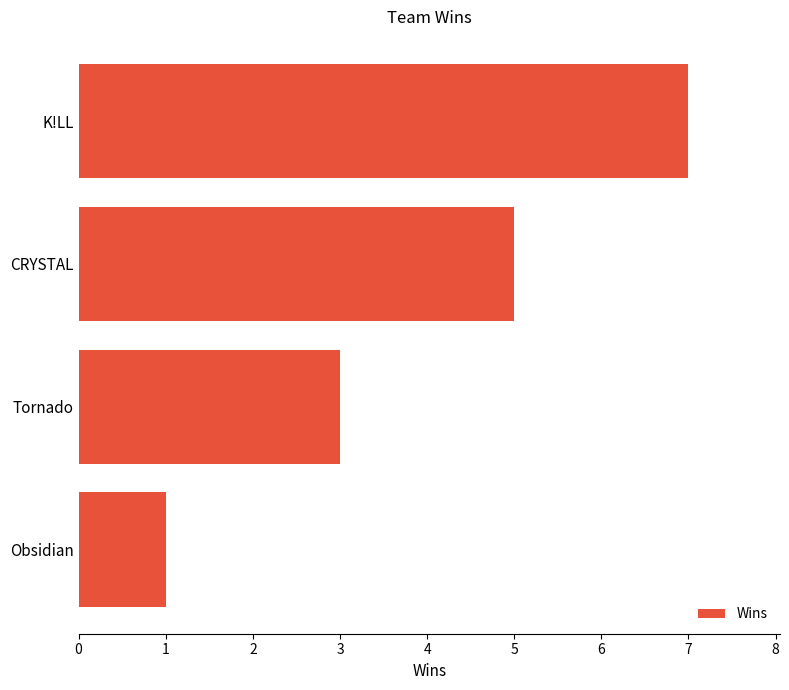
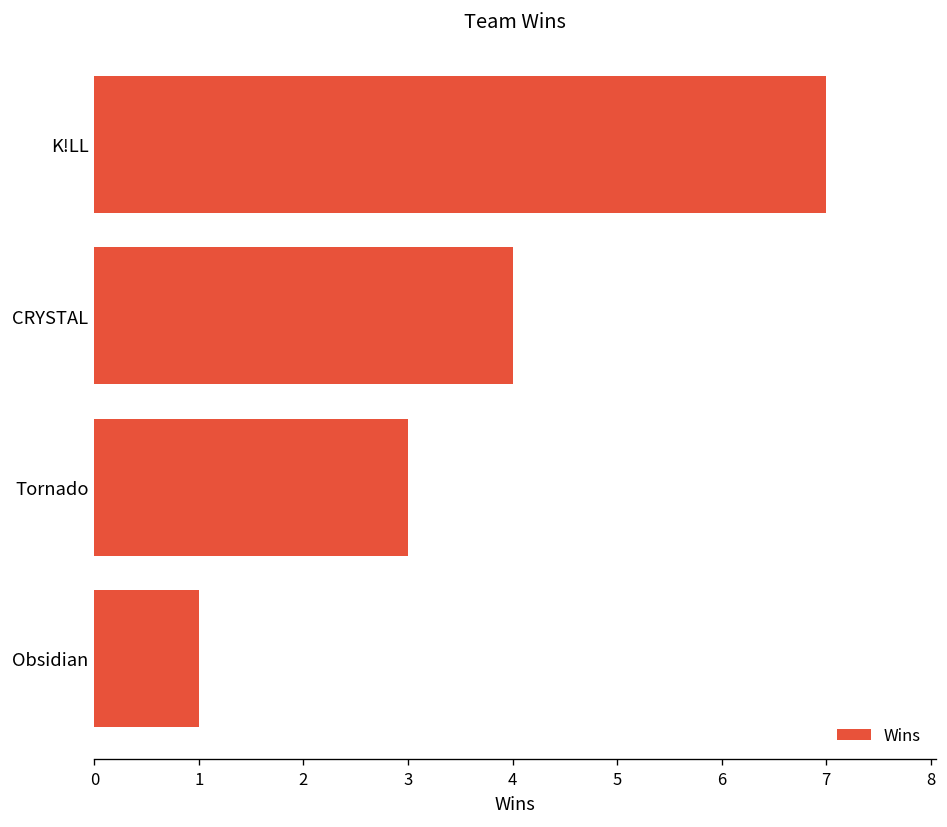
CRYSTAL: 5 -> 4
